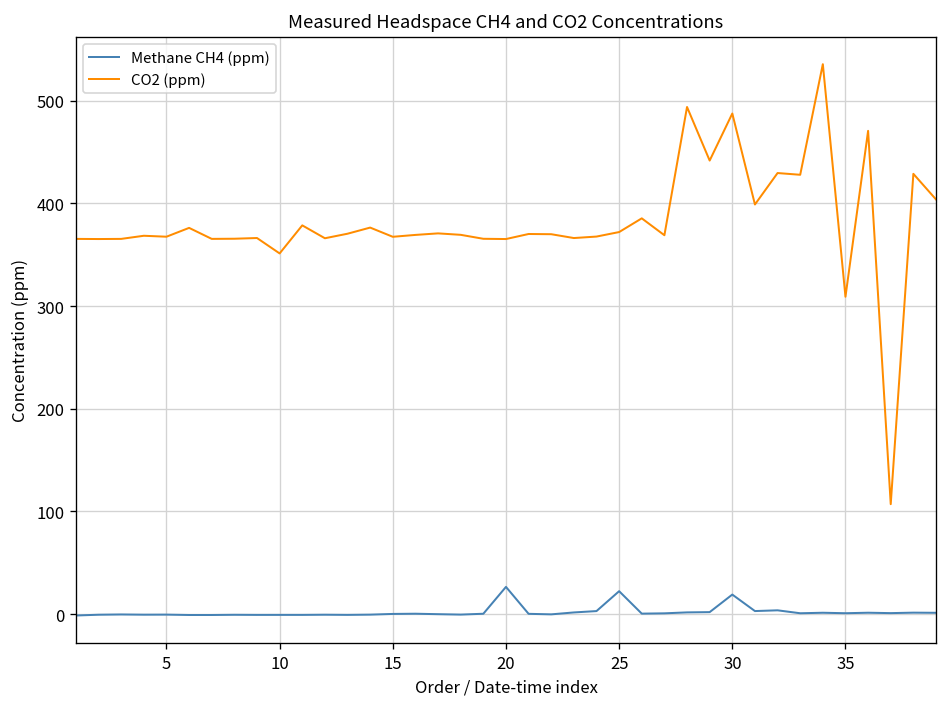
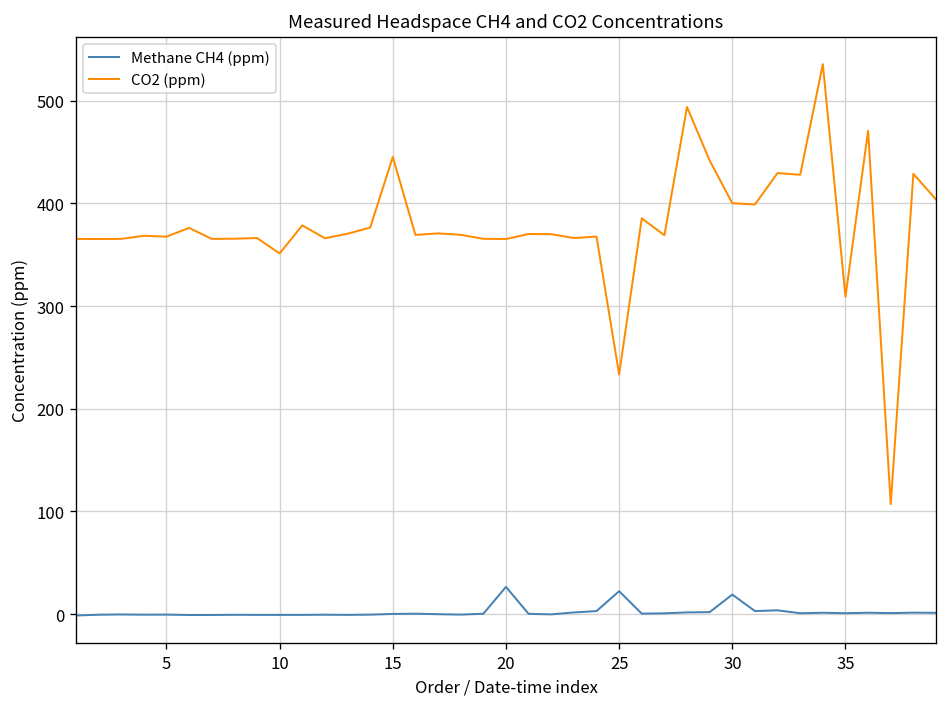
CO2 (ppm), 15: 370 -> 450
CO2 (ppm), 25: 370 -> 230
CO2 (ppm), 30: 490 -> 400
